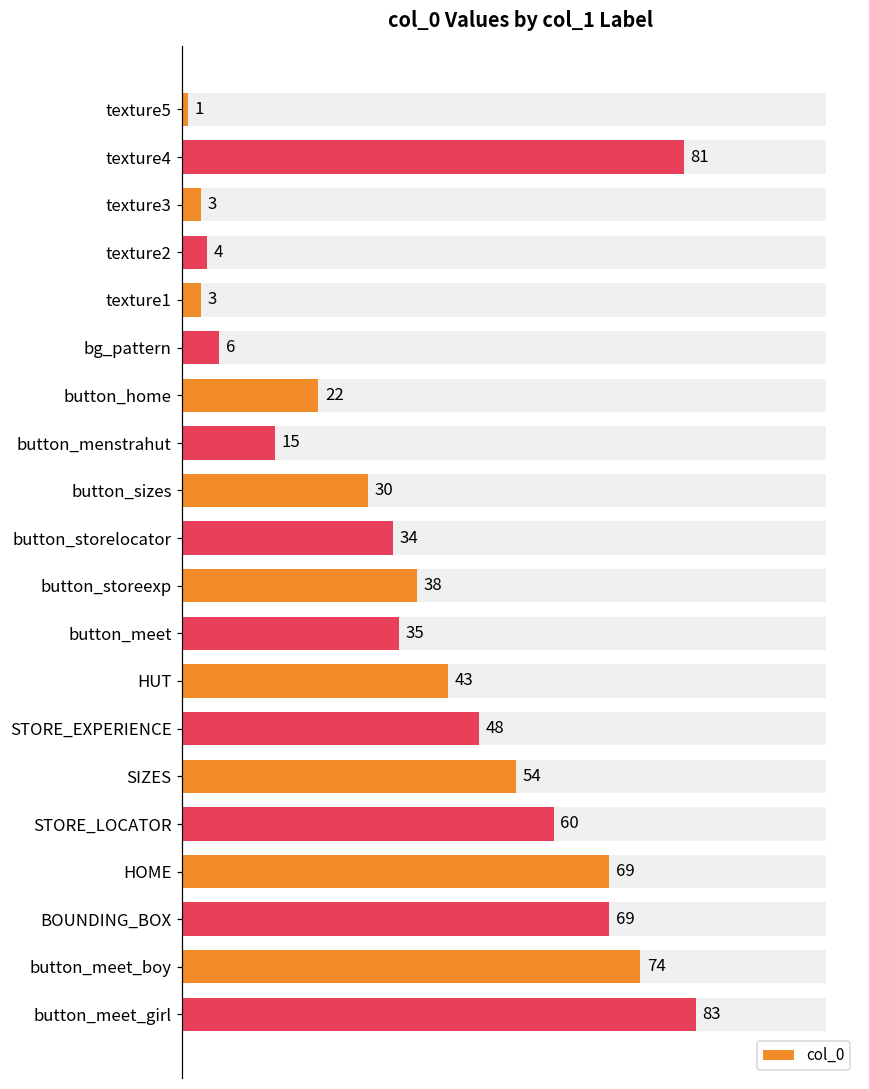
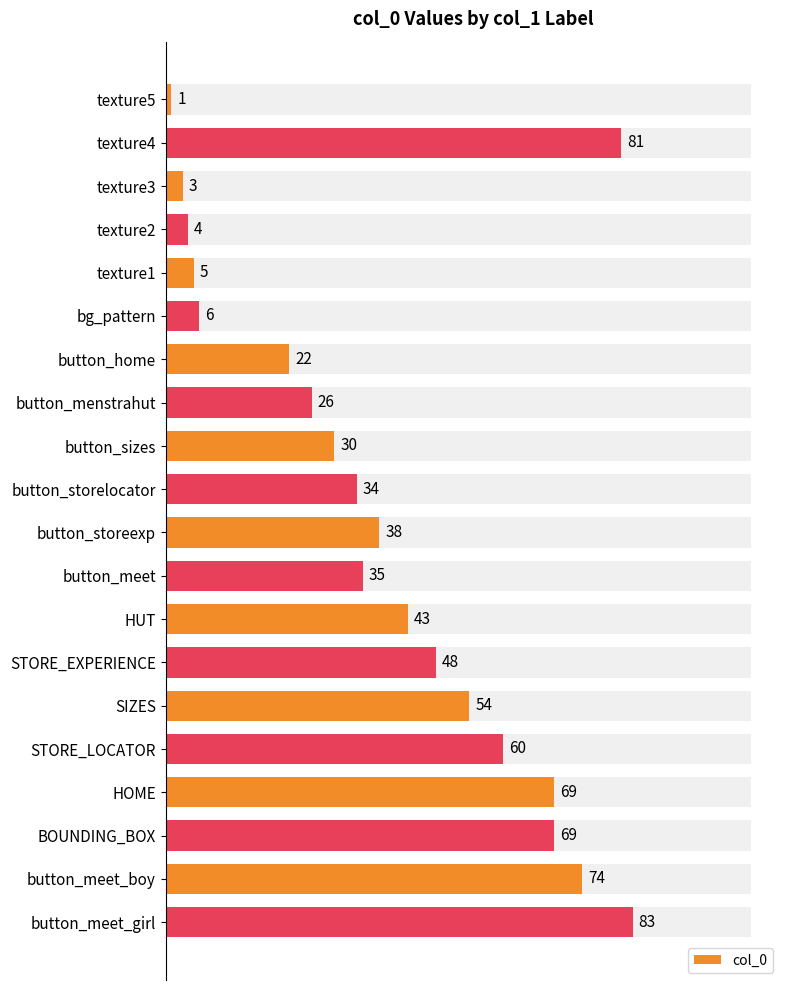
col_0, texture1: 3 -> 5
col_0, button_menstrahut: 15 -> 26
